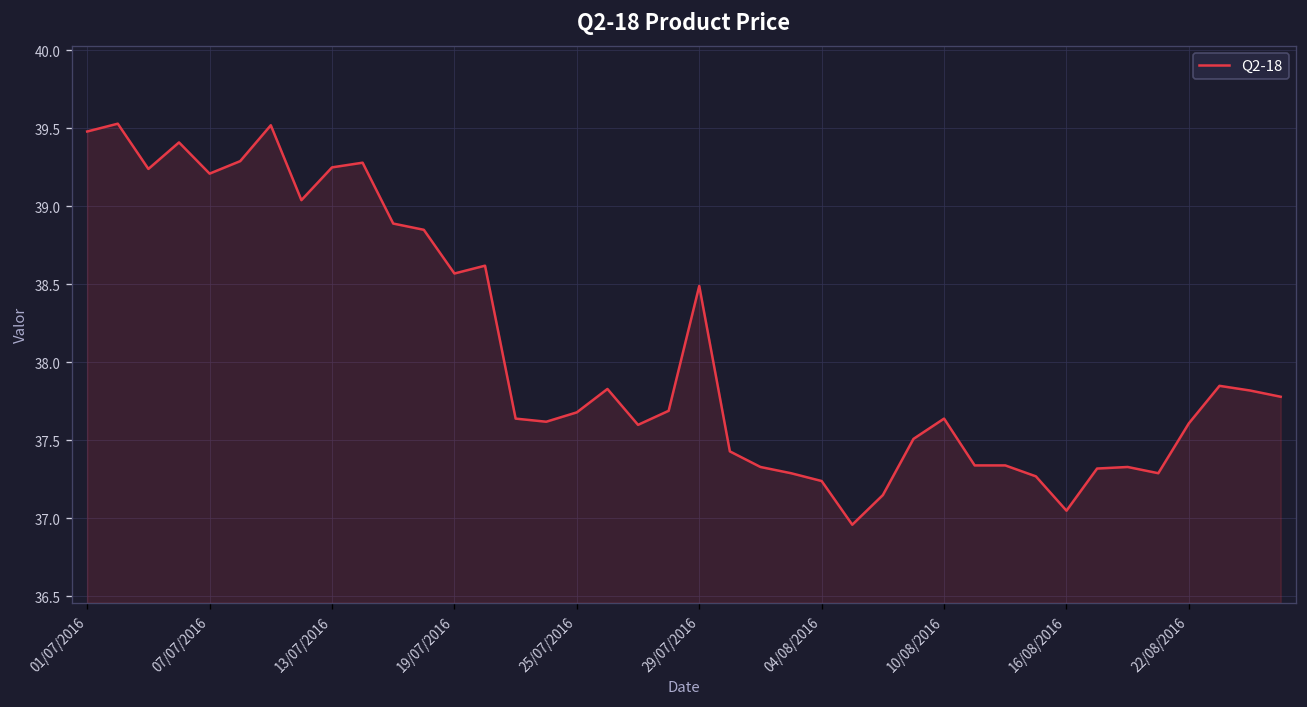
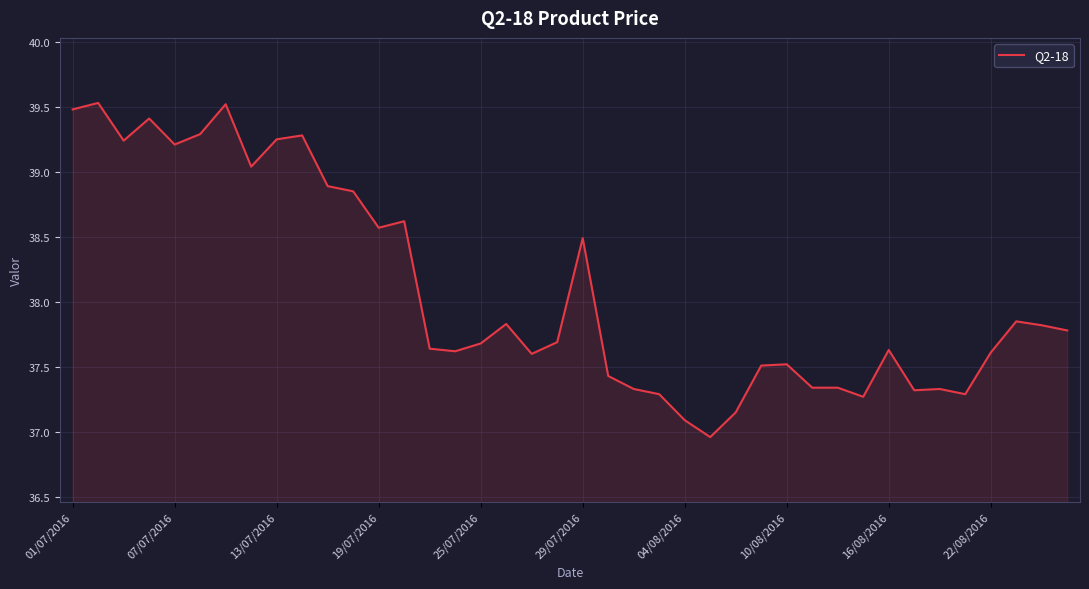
04/08/2016: 37.24 -> 37.09
10/08/2016: 37.64 -> 37.52
16/08/2016: 37.05 -> 37.63
